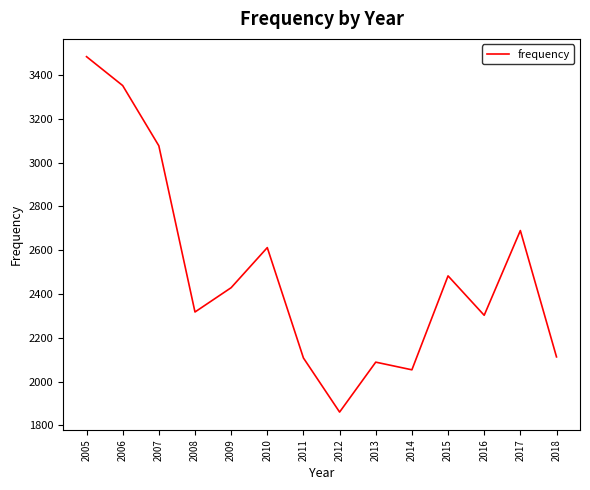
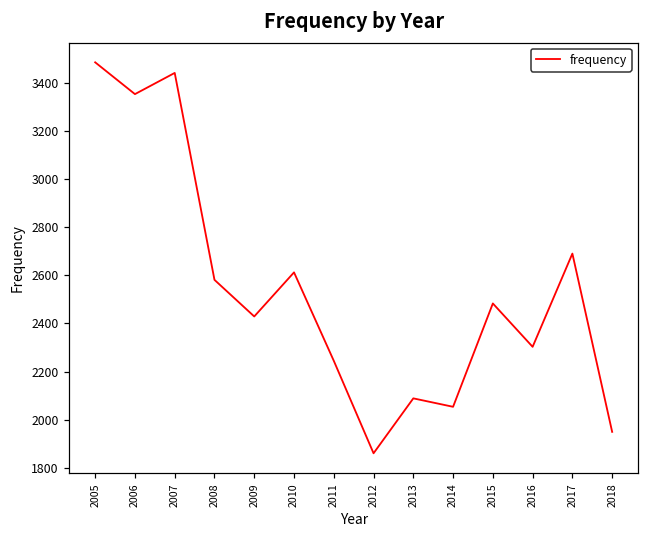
2007: 3080 -> 3440
2008: 2320 -> 2580
2011: 2110 -> 2250
2018: 2110 -> 1950
